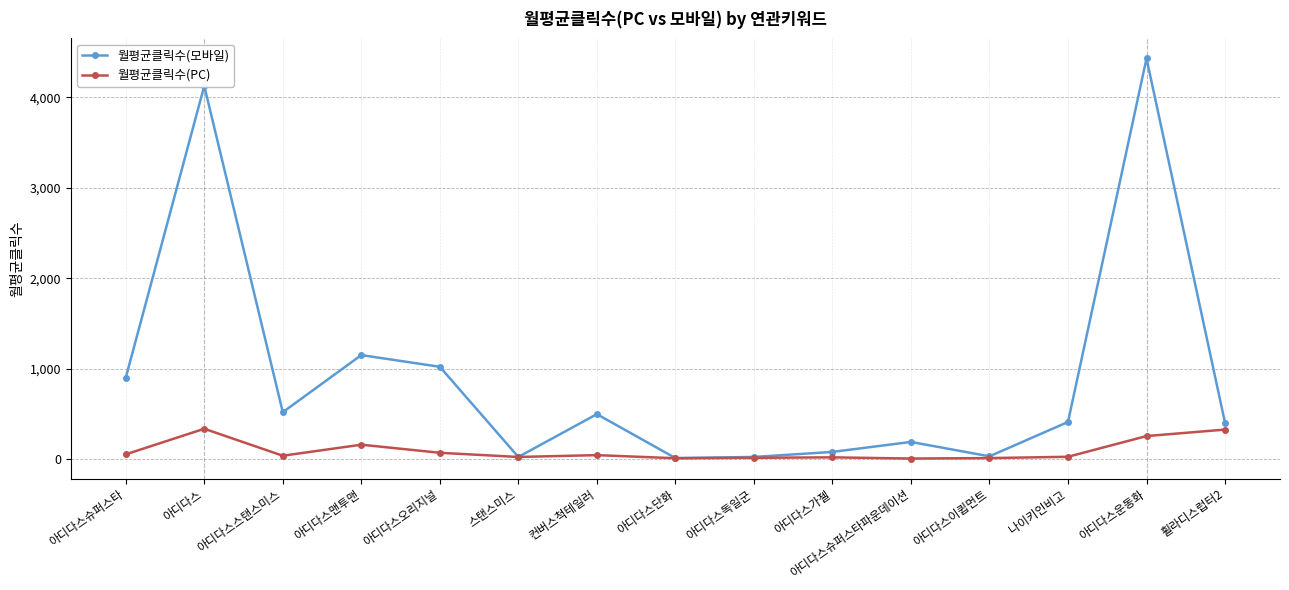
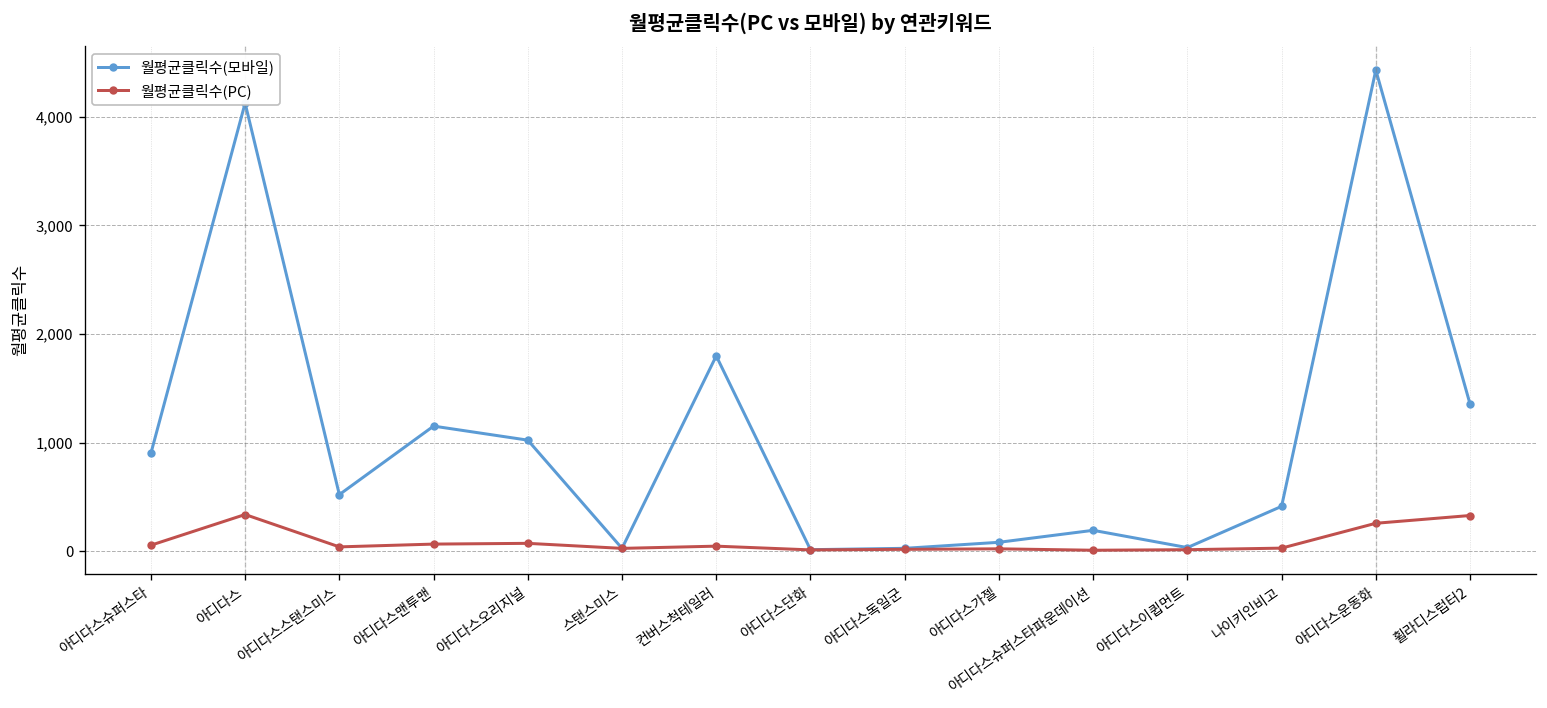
월평균클릭수(PC), 아디다스맨투맨: 200 -> 100
월평균클릭수(모바일), 컨버스척테일러: 500 -> 1,800
월평균클릭수(모바일), 휠라디스럽터2: 400 -> 1,400
